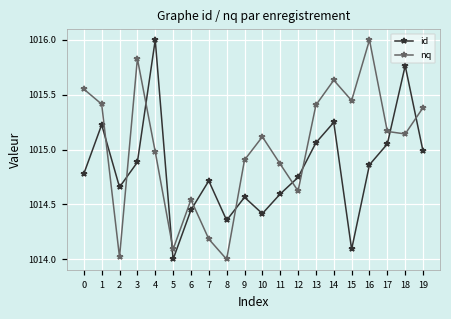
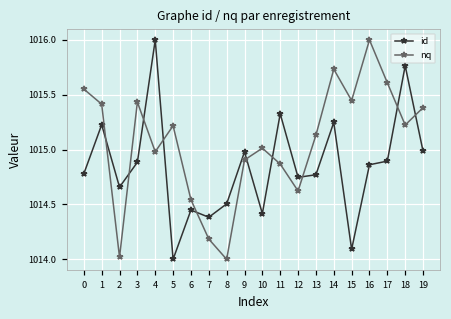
nq, 3: 1015.8 -> 1015.4
nq, 5: 1014.1 -> 1015.2
id, 7: 1014.7 -> 1014.4
id, 8: 1014.4 -> 1014.5
id, 9: 1014.6 -> 1015.0
nq, 10: 1015.1 -> 1015.0
id, 11: 1014.6 -> 1015.3
id, 13: 1015.1 -> 1014.8
nq, 13: 1015.4 -> 1015.1
nq, 14: 1015.6 -> 1015.7
id, 17: 1015.1 -> 1014.9
nq, 17: 1015.2 -> 1015.6
nq, 18: 1015.1 -> 1015.2
